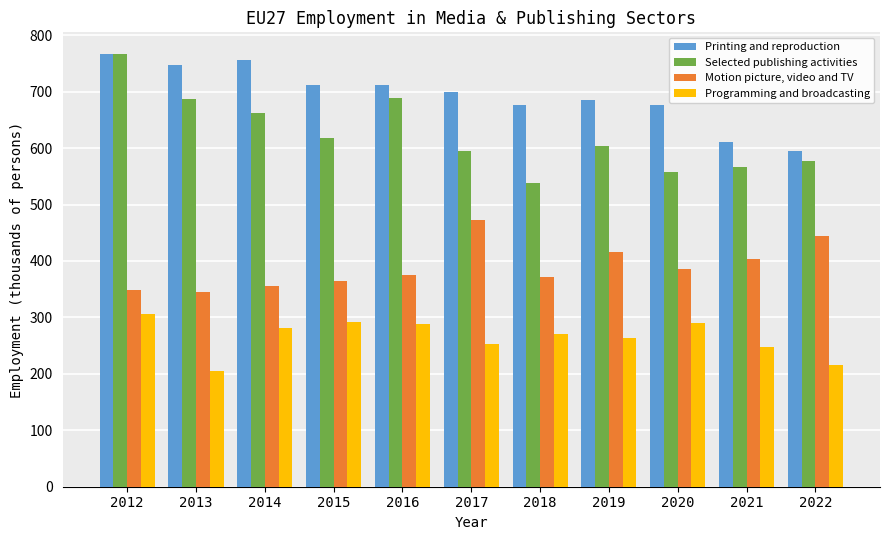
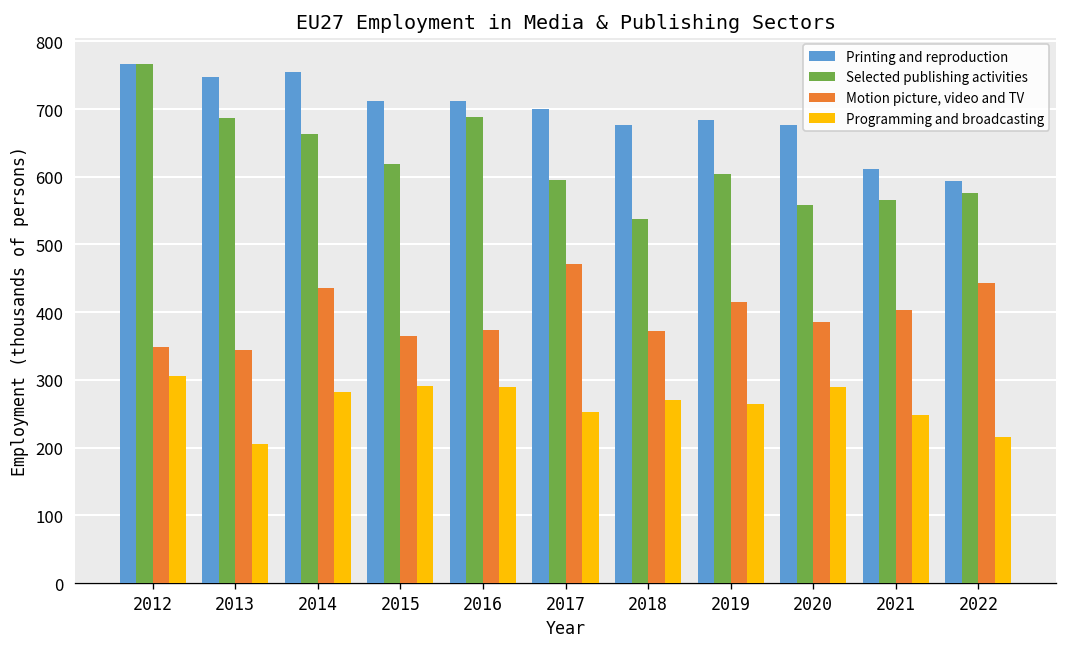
Motion picture, video and TV, 2014: 360 -> 440
